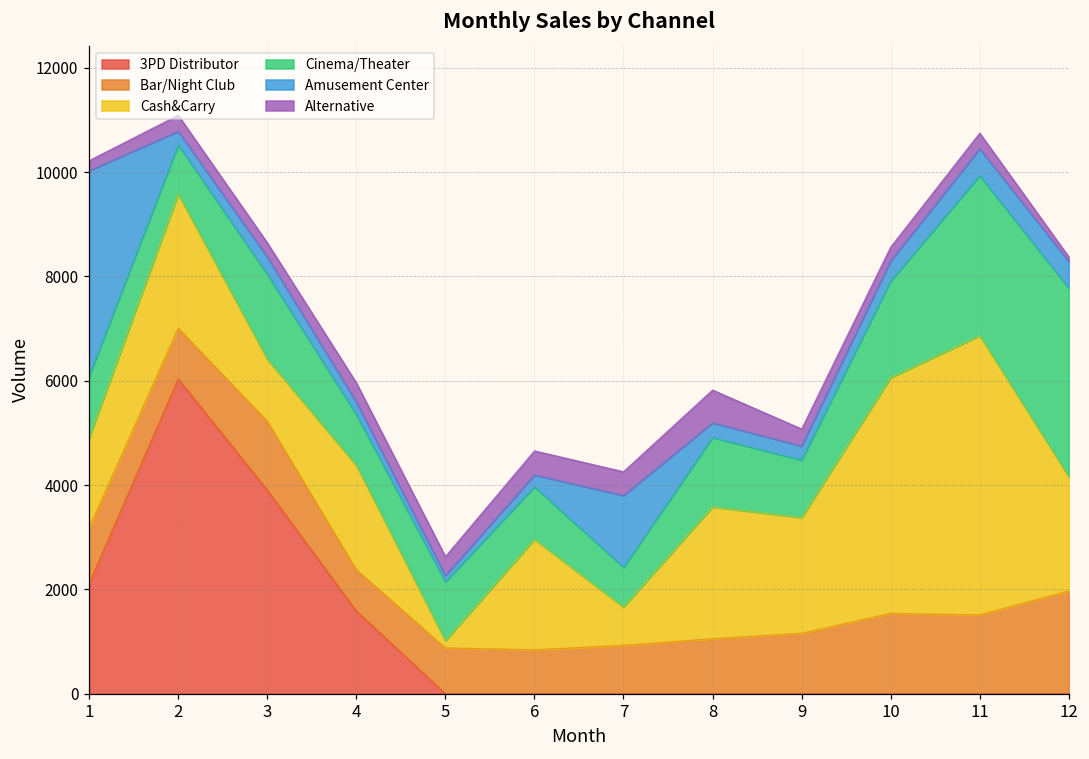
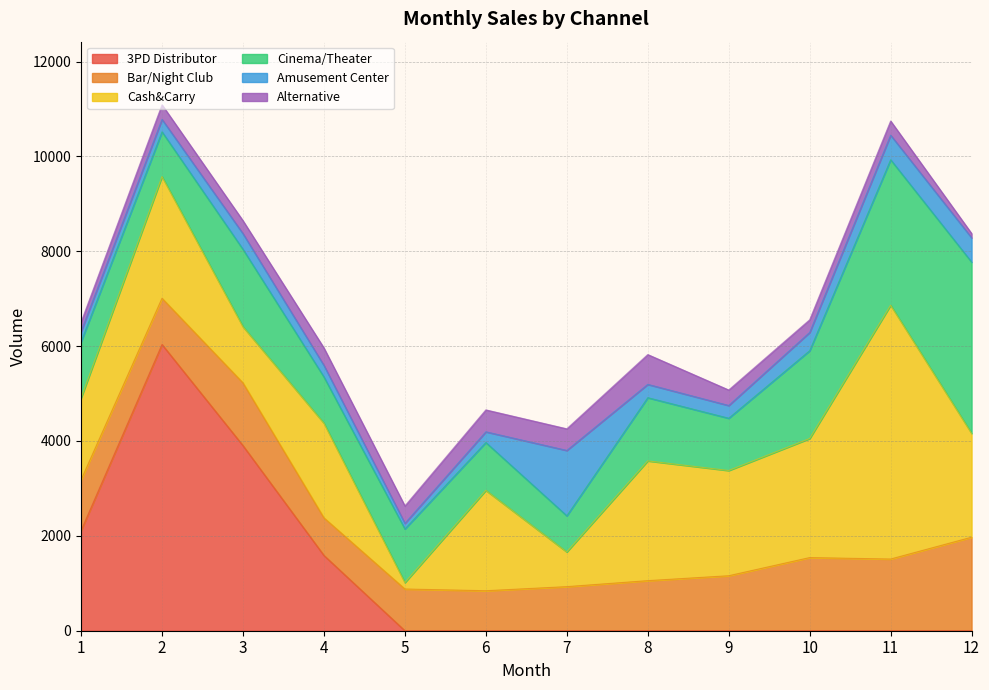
Amusement Center, 1: 3900 -> 200
Cash&Carry, 10: 4500 -> 2500
